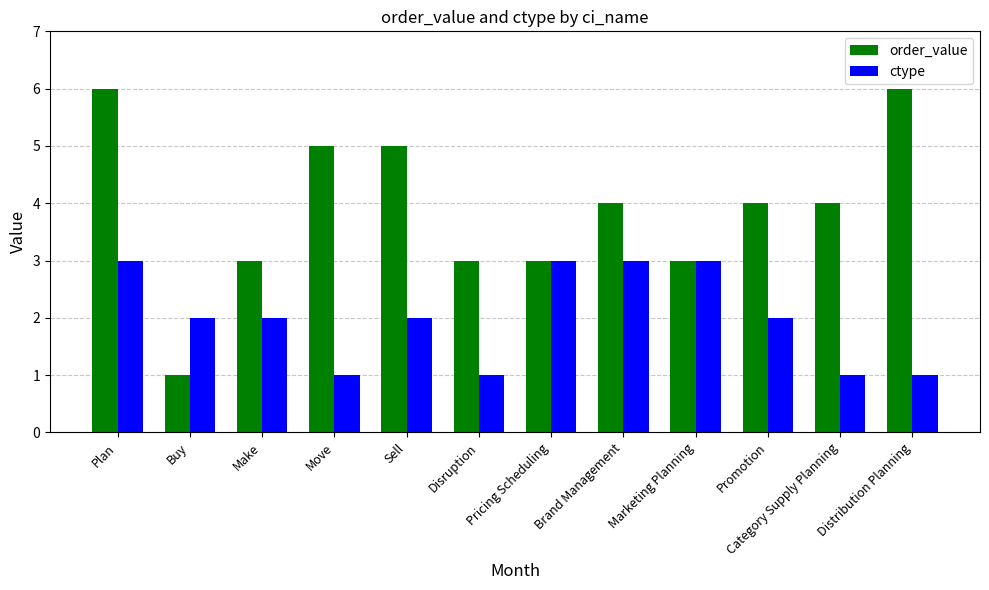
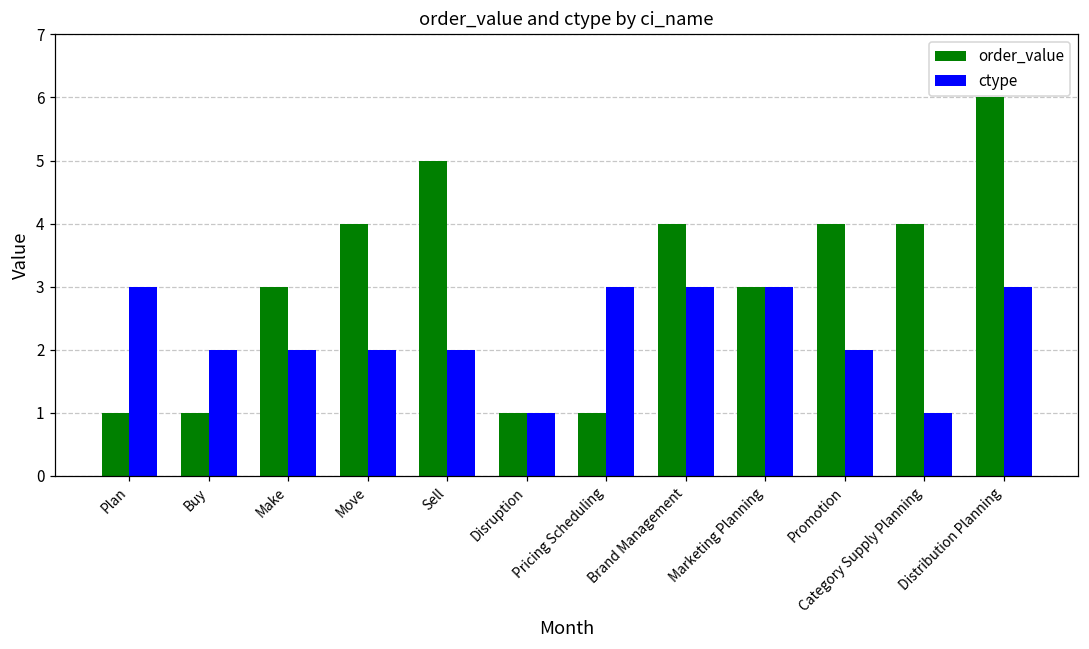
order_value, Plan: 6 -> 1
order_value, Move: 5 -> 4
ctype, Move: 1 -> 2
order_value, Disruption: 3 -> 1
order_value, Pricing Scheduling: 3 -> 1
ctype, Distribution Planning: 1 -> 3
